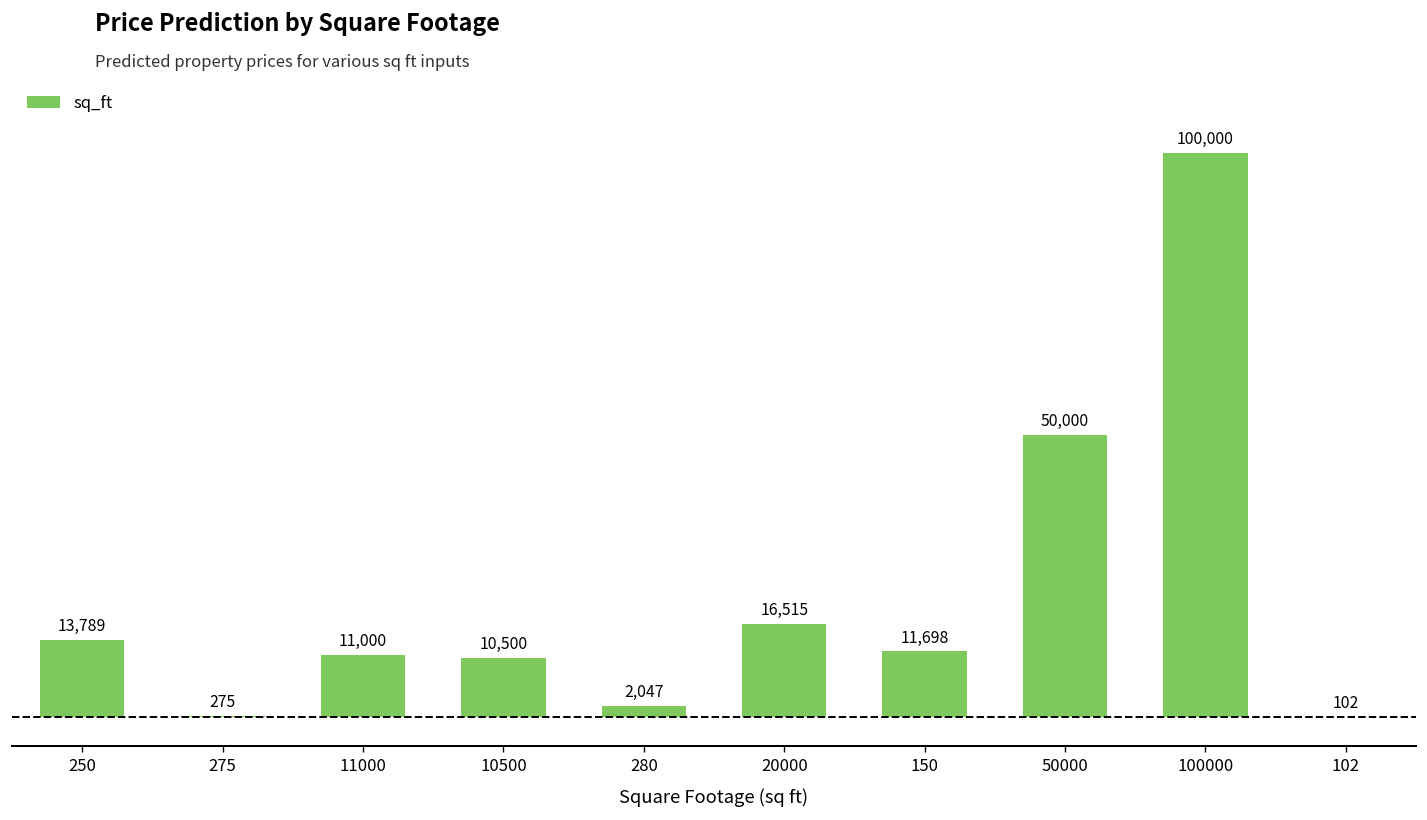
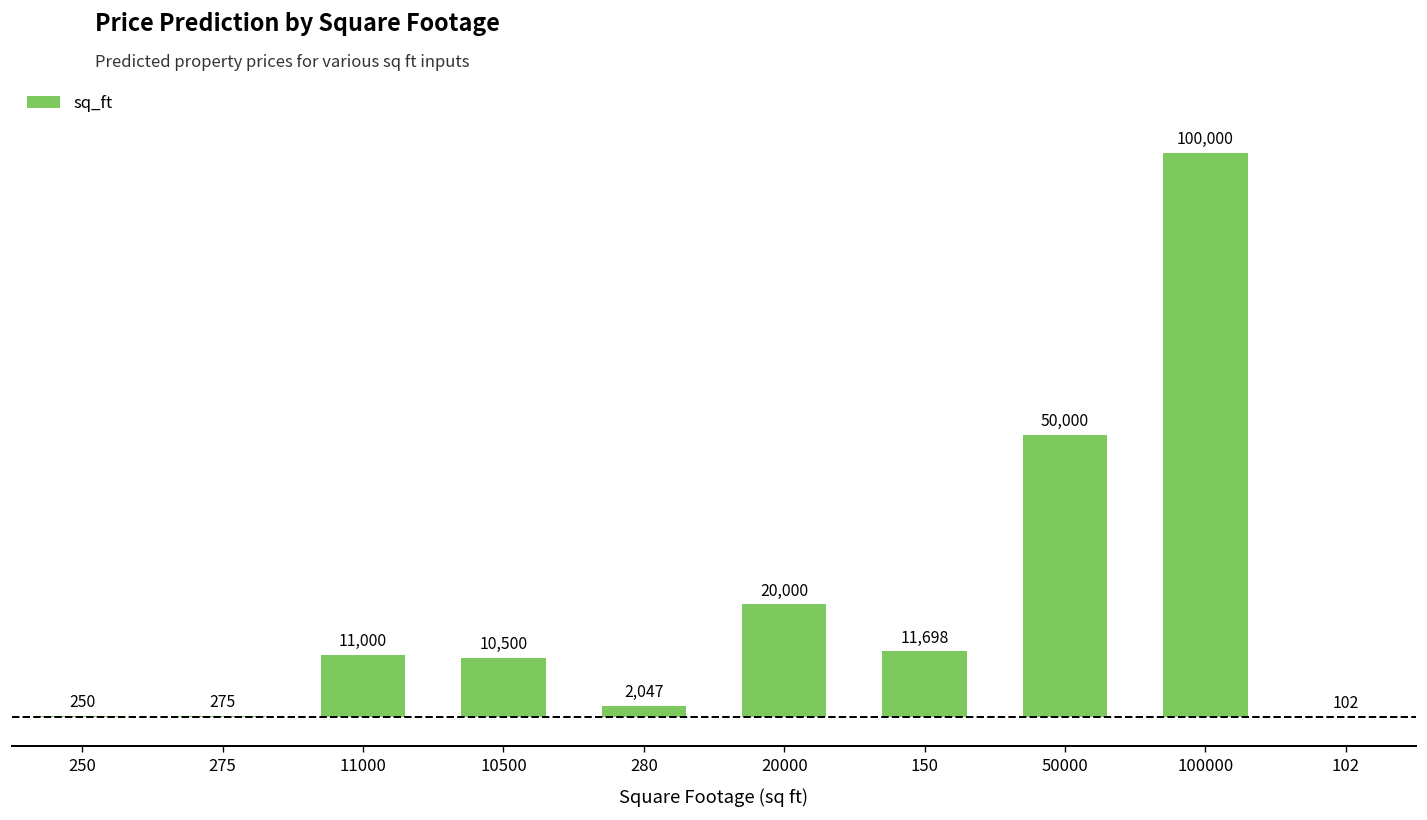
250: 13,789 -> 250
20000: 16,515 -> 20,000
